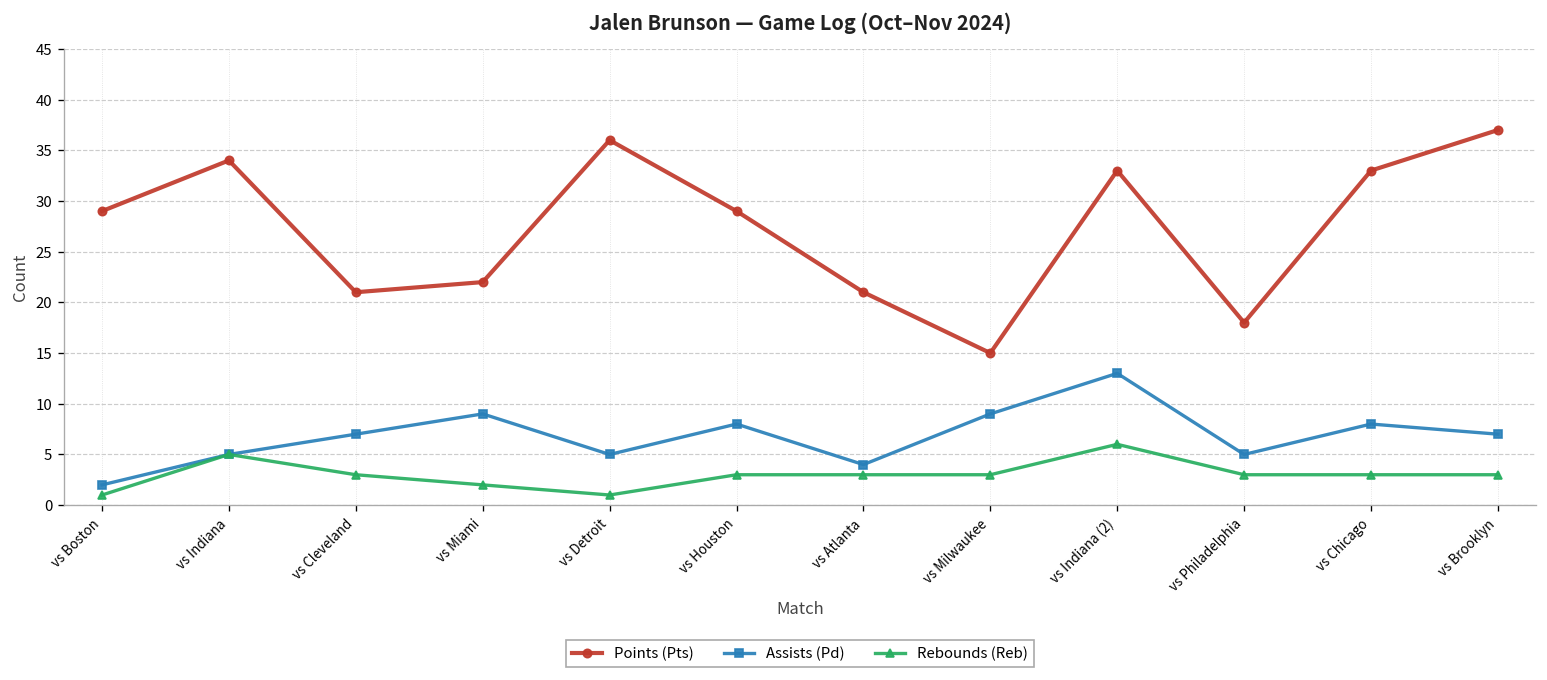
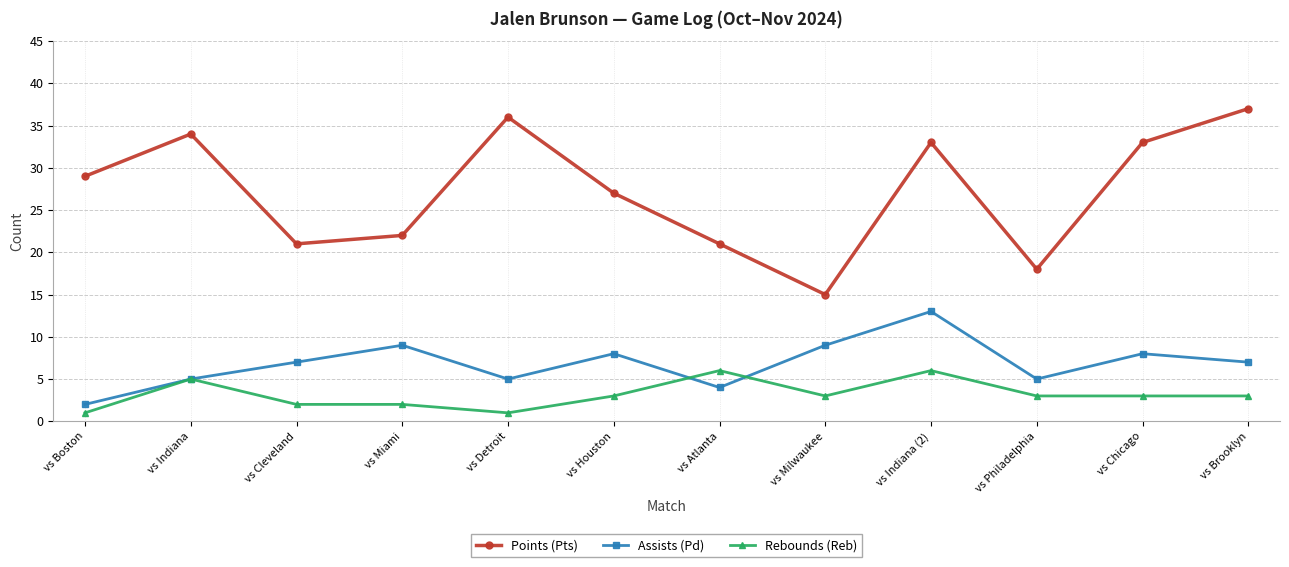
Rebounds (Reb), vs Cleveland: 3 -> 2
Points (Pts), vs Houston: 29 -> 27
Rebounds (Reb), vs Atlanta: 3 -> 6
